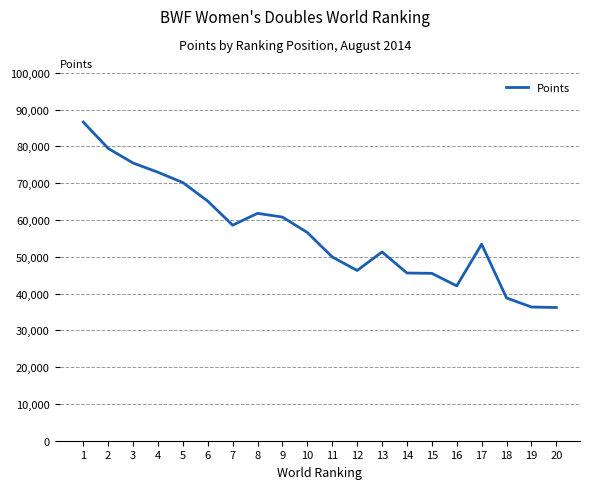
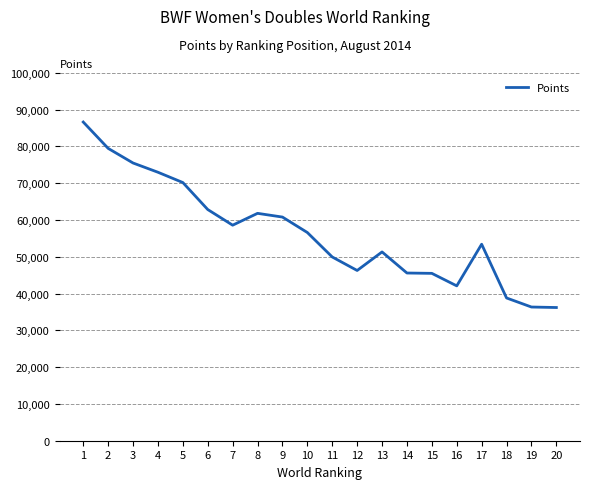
6: 65,000 -> 63,000
